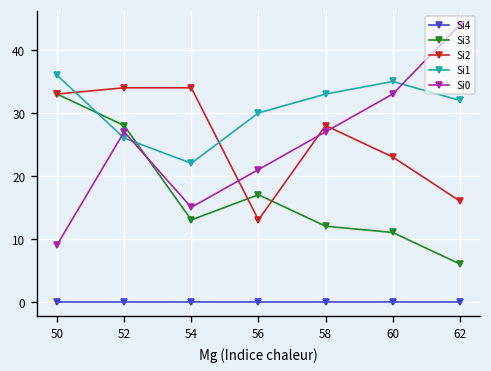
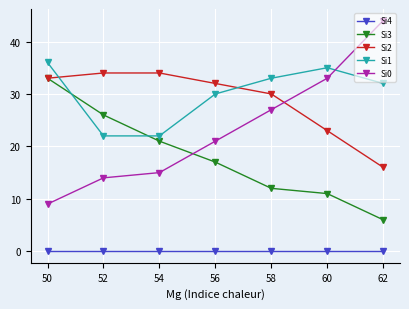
Si3, 52: 28 -> 26
Si1, 52: 26 -> 22
Si0, 52: 27 -> 14
Si3, 54: 13 -> 21
Si2, 56: 13 -> 32
Si2, 58: 28 -> 30
